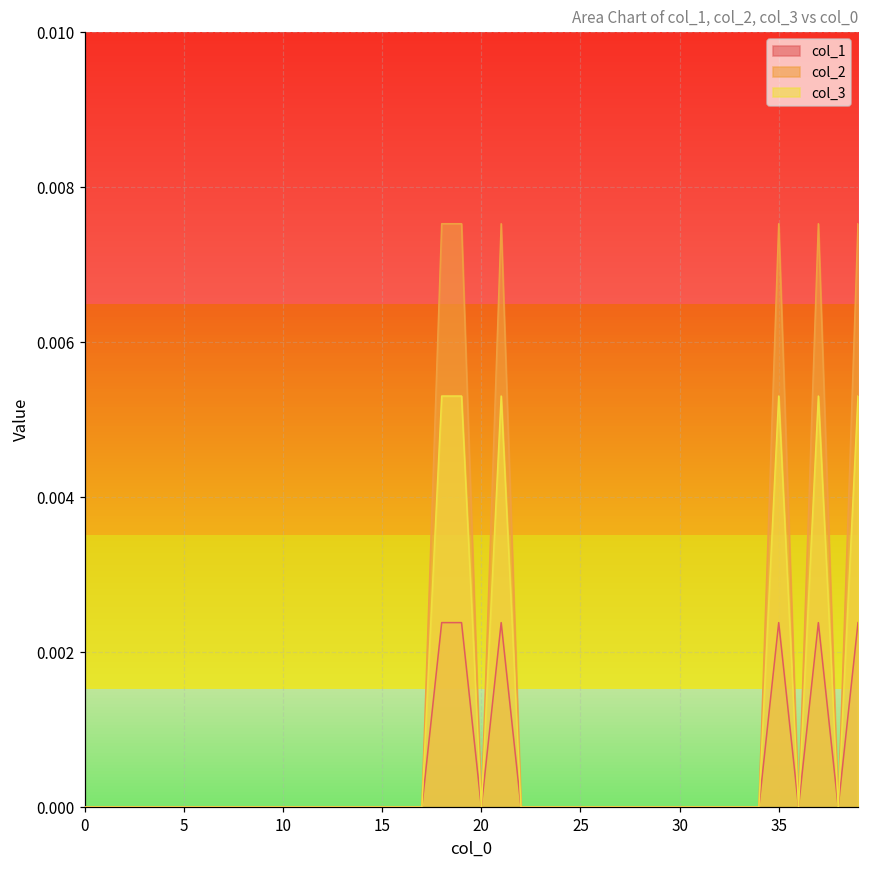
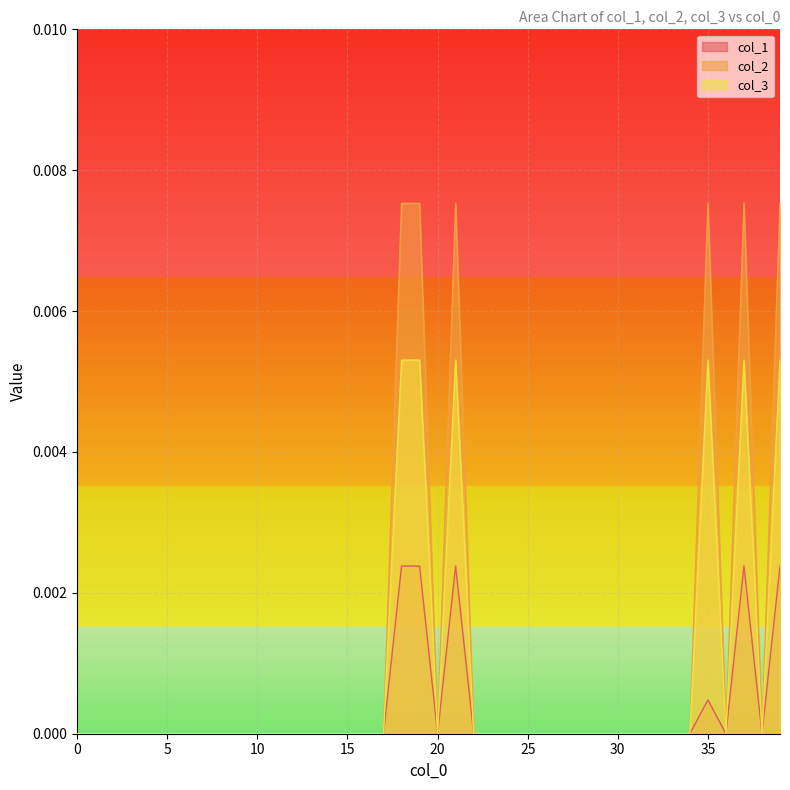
col_1, 35: 0.0024 -> 0.0005
